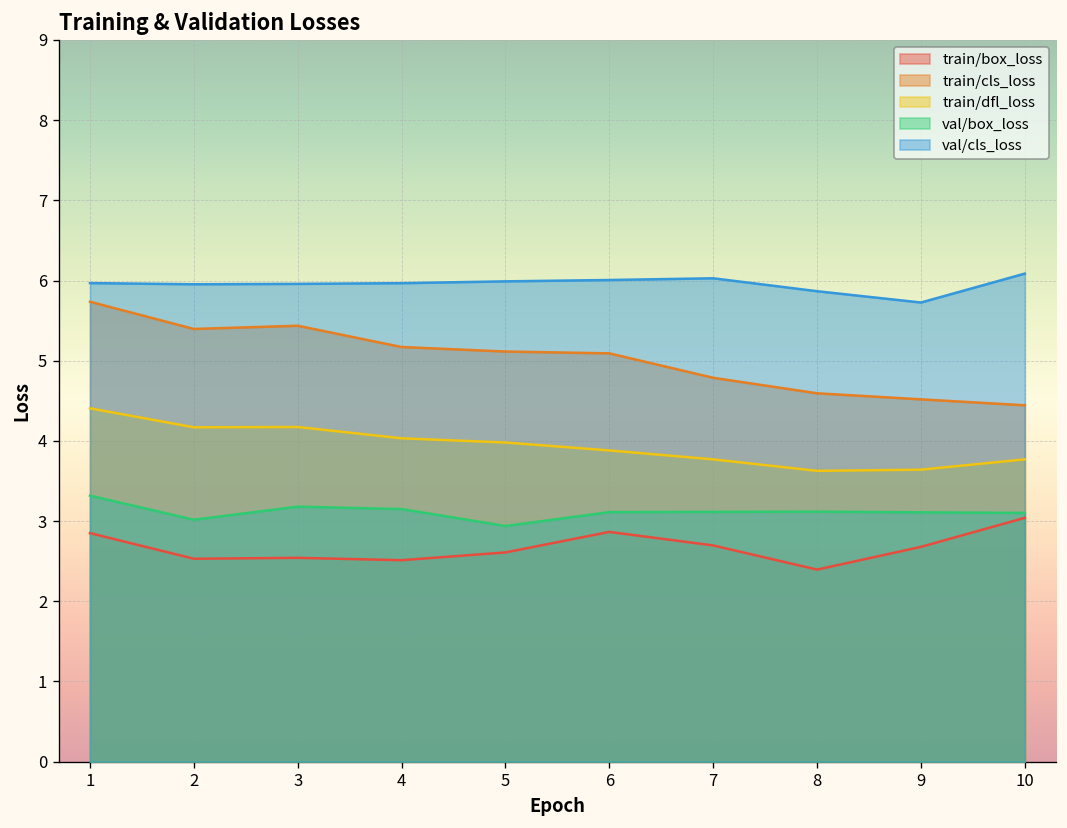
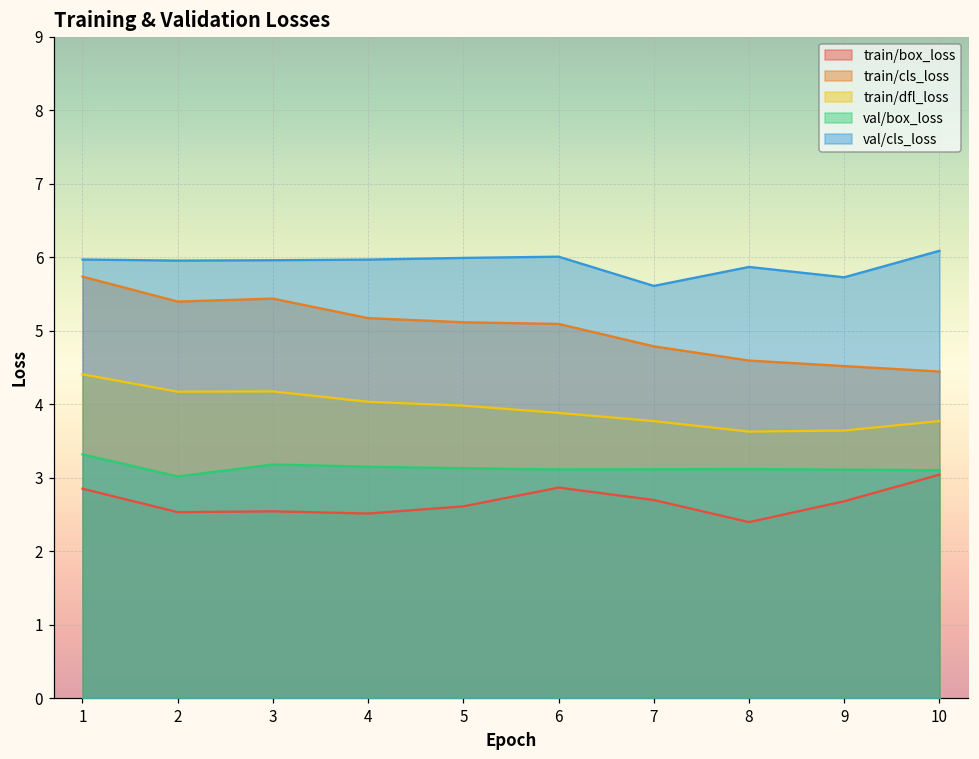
val/box_loss, 5: 2.9 -> 3.1
val/cls_loss, 7: 6.0 -> 5.6
